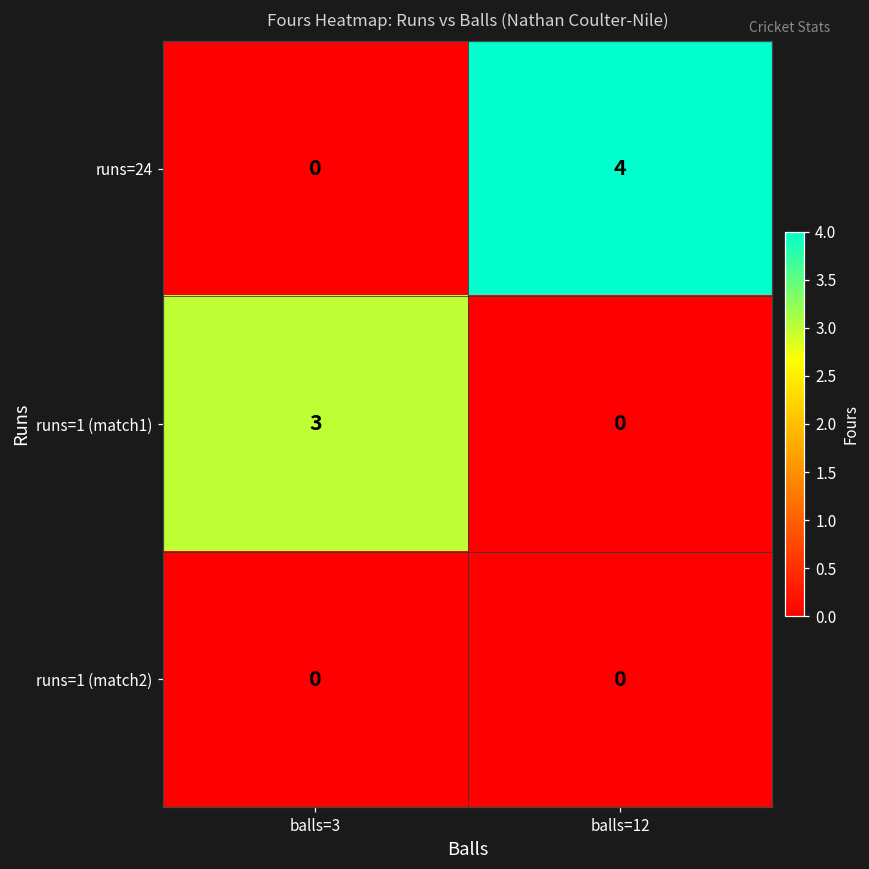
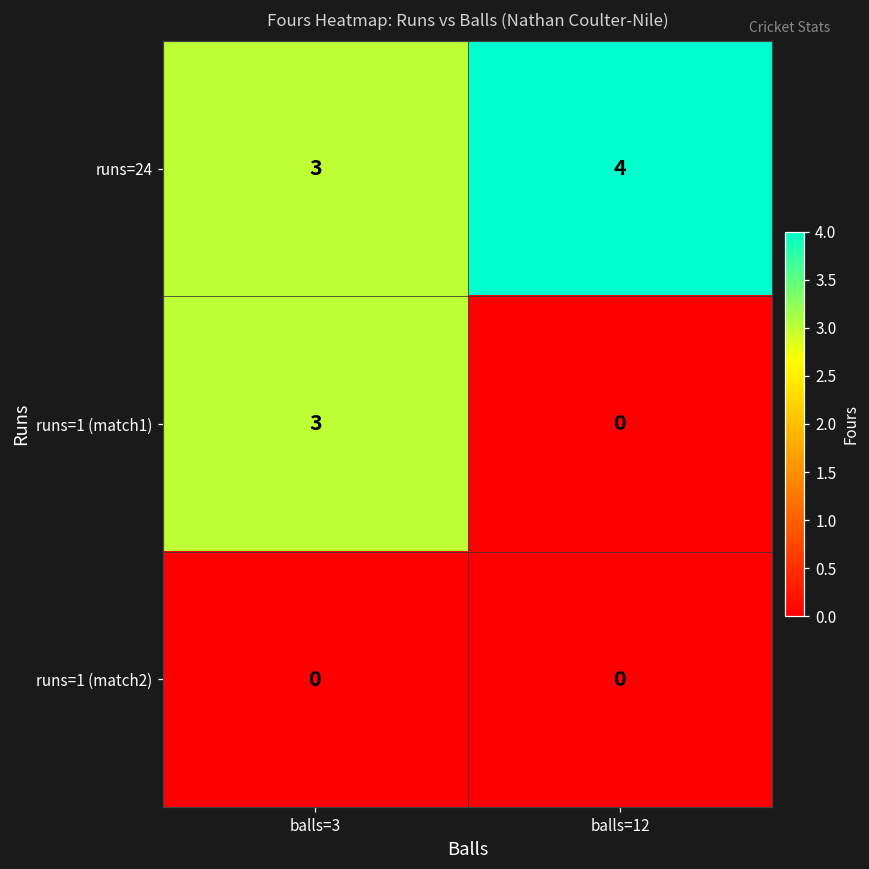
runs=24, balls=3: 0 -> 3
